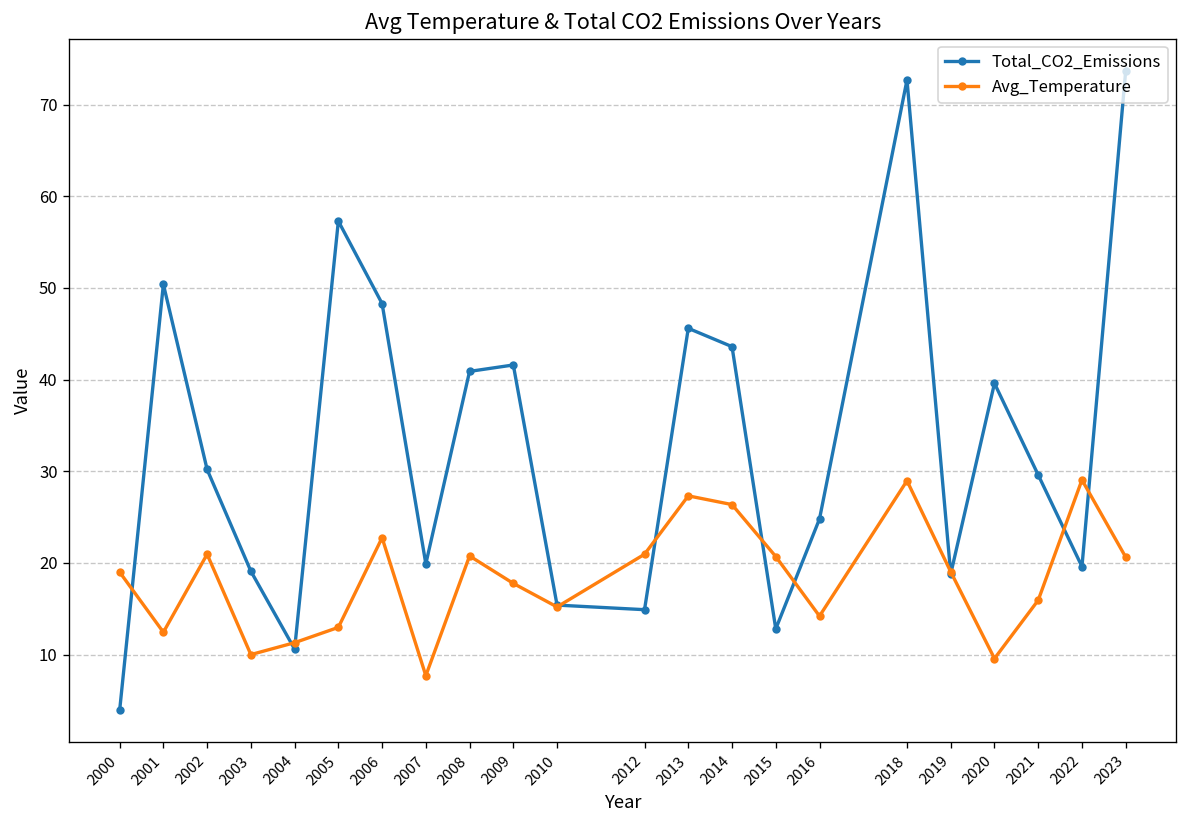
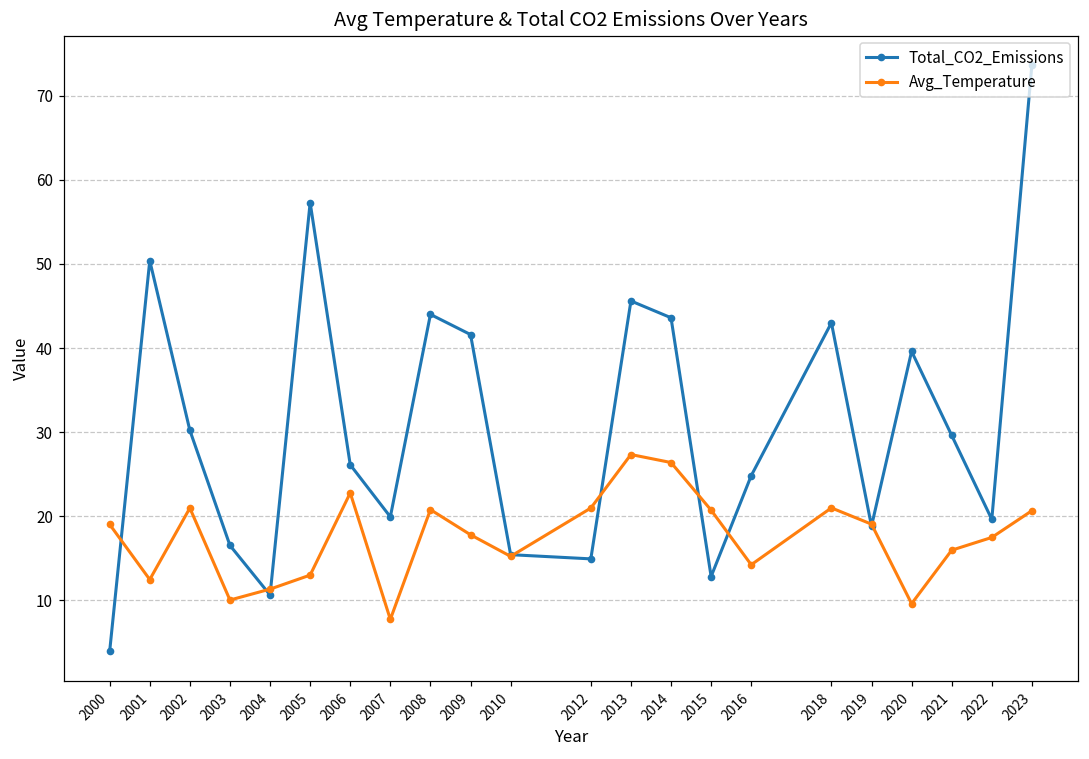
Total_CO2_Emissions, 2003: 19 -> 17
Total_CO2_Emissions, 2006: 48 -> 26
Total_CO2_Emissions, 2008: 41 -> 44
Total_CO2_Emissions, 2018: 73 -> 43
Avg_Temperature, 2018: 29 -> 21
Avg_Temperature, 2022: 29 -> 17
